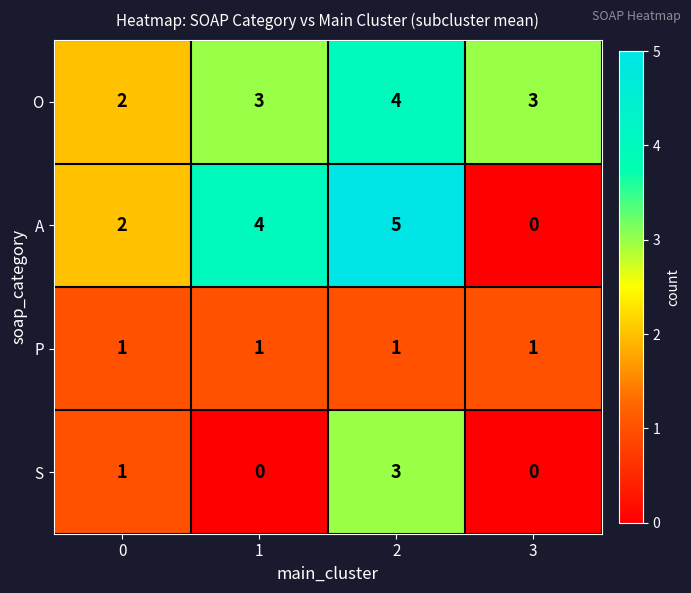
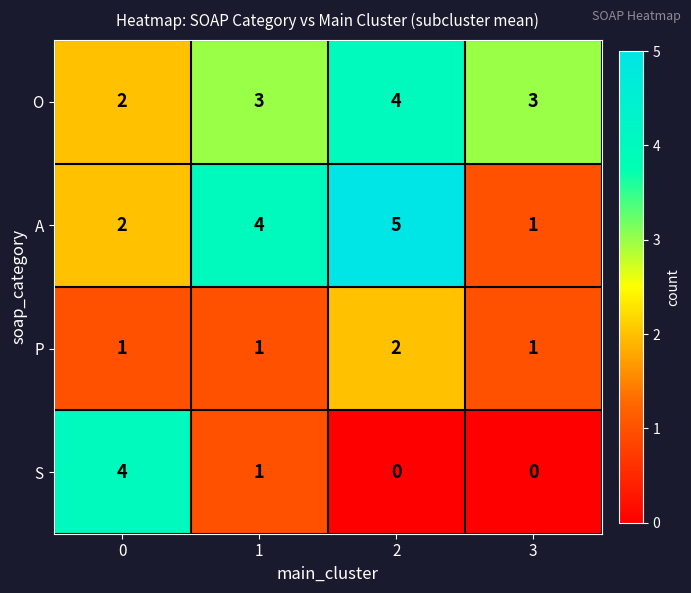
A, 3: 0 -> 1
P, 2: 1 -> 2
S, 0: 1 -> 4
S, 1: 0 -> 1
S, 2: 3 -> 0
